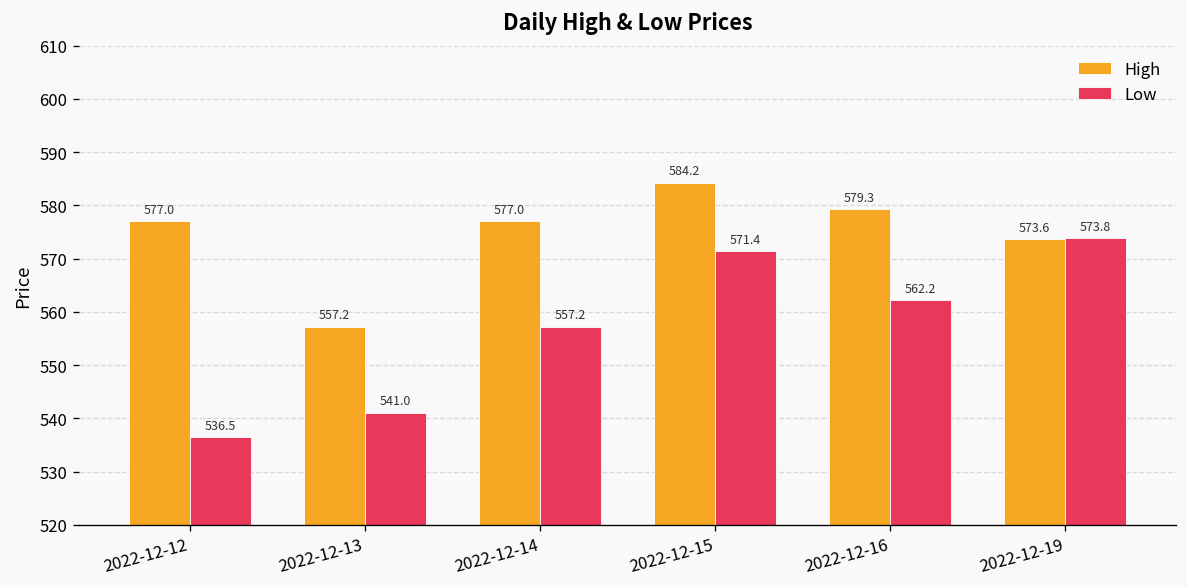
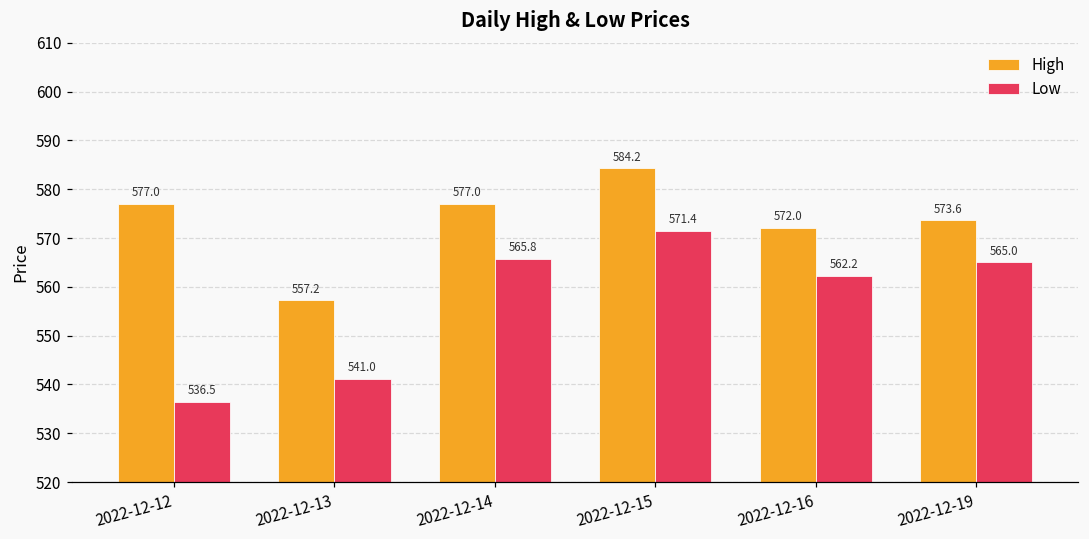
Low, 2022-12-14: 557.2 -> 565.8
High, 2022-12-16: 579.3 -> 572.0
Low, 2022-12-19: 573.8 -> 565.0
